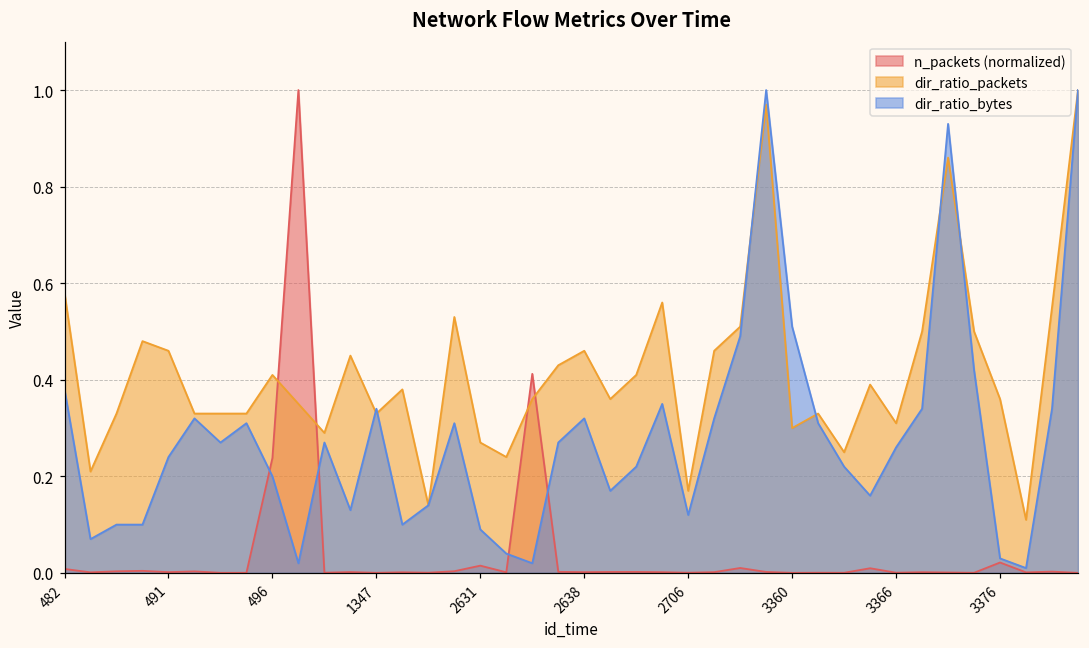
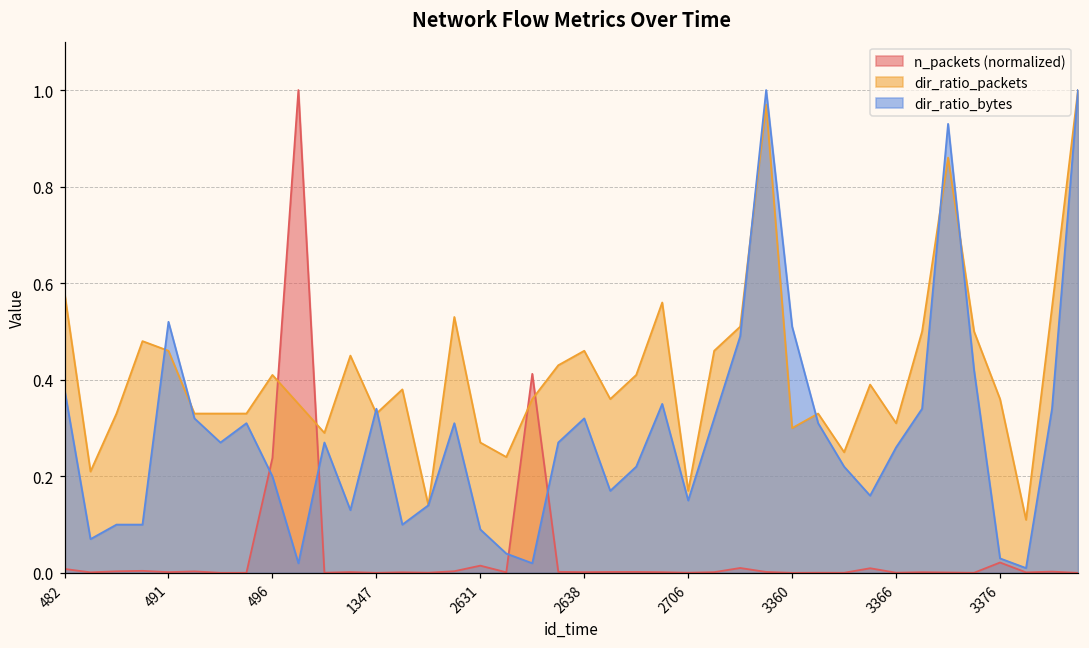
dir_ratio_bytes, 491: 0.24 -> 0.52
dir_ratio_bytes, 2706: 0.12 -> 0.15
